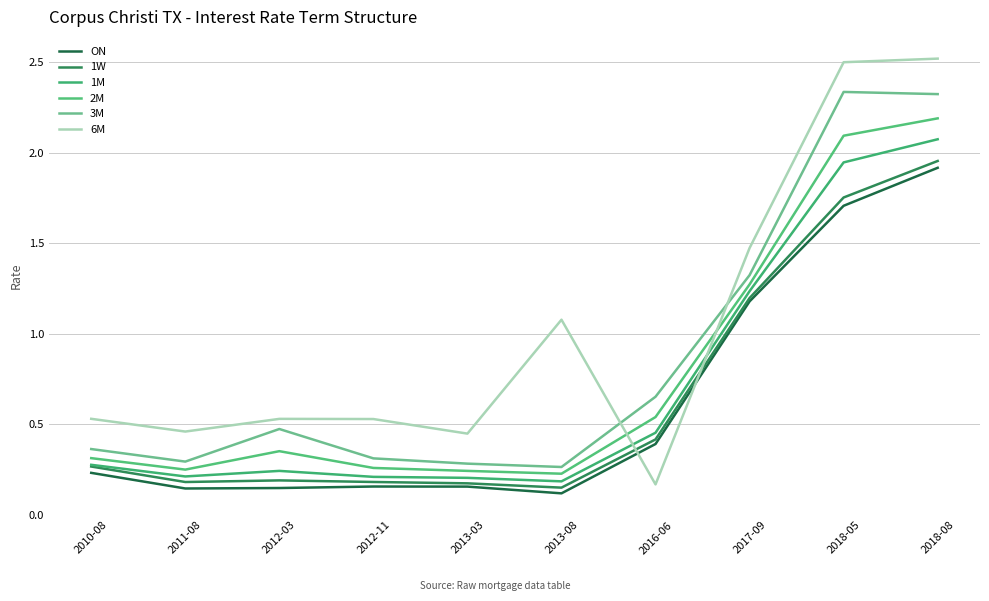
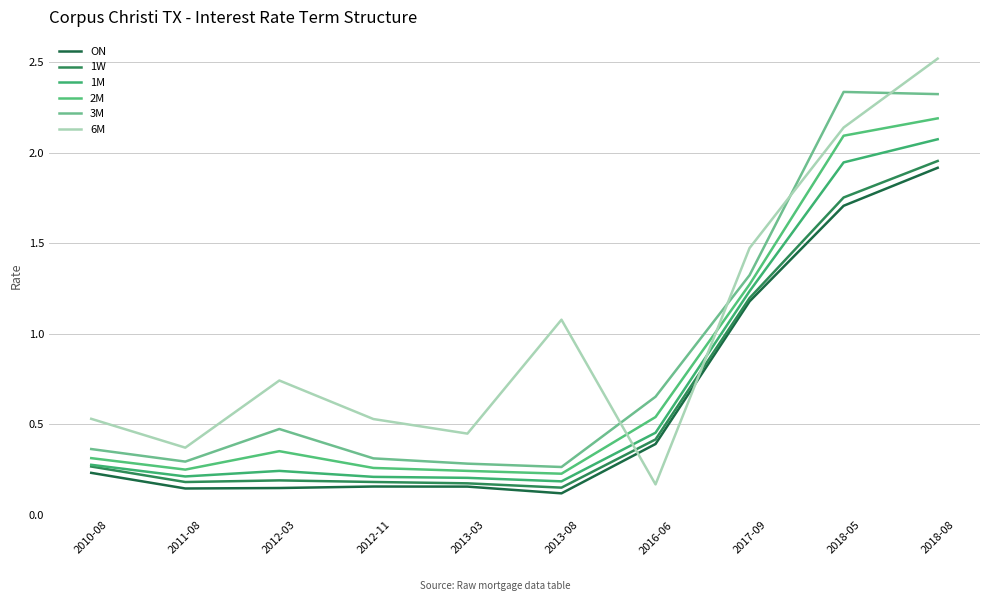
6M, 2011-08: 0.46 -> 0.37
6M, 2012-03: 0.53 -> 0.74
6M, 2018-05: 2.50 -> 2.14
